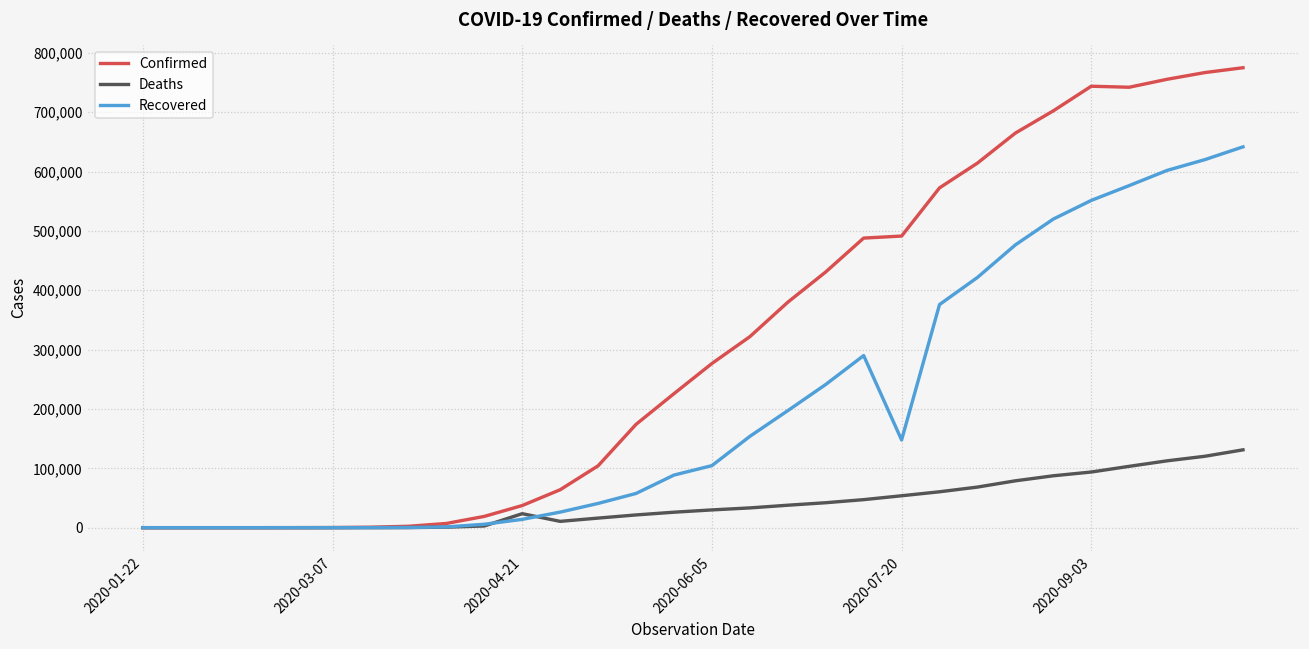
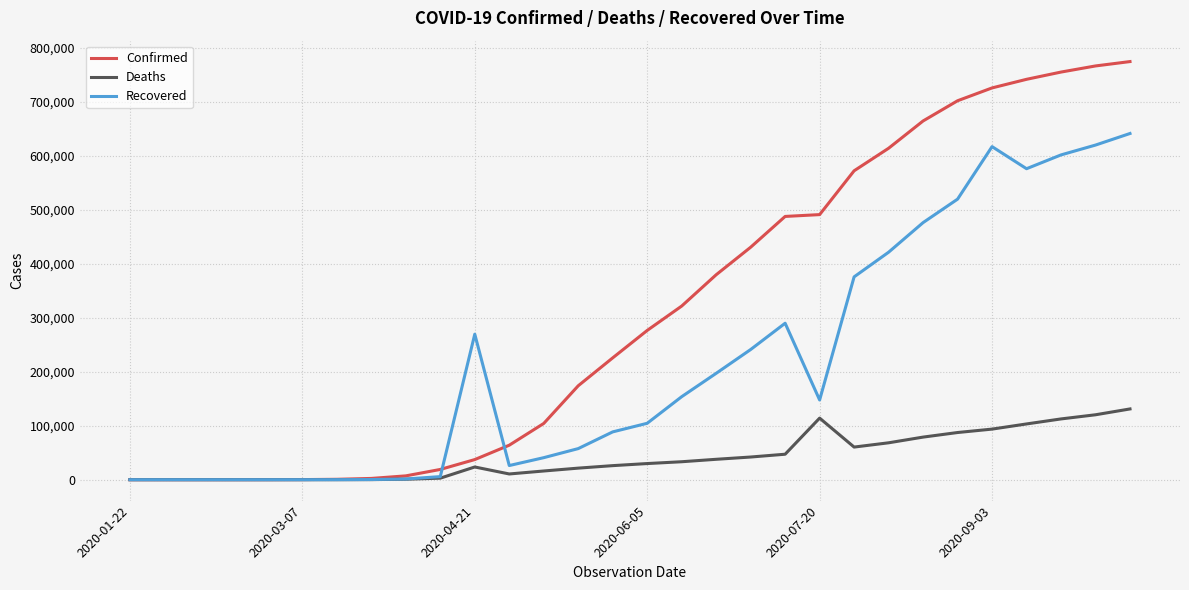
Recovered, 2020-04-21: 10,000 -> 270,000
Deaths, 2020-07-20: 50,000 -> 110,000
Confirmed, 2020-09-03: 740,000 -> 730,000
Recovered, 2020-09-03: 550,000 -> 620,000
